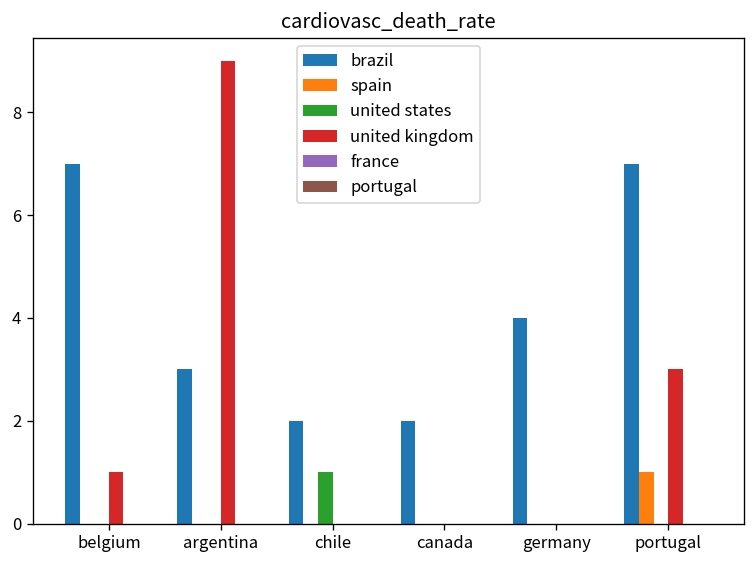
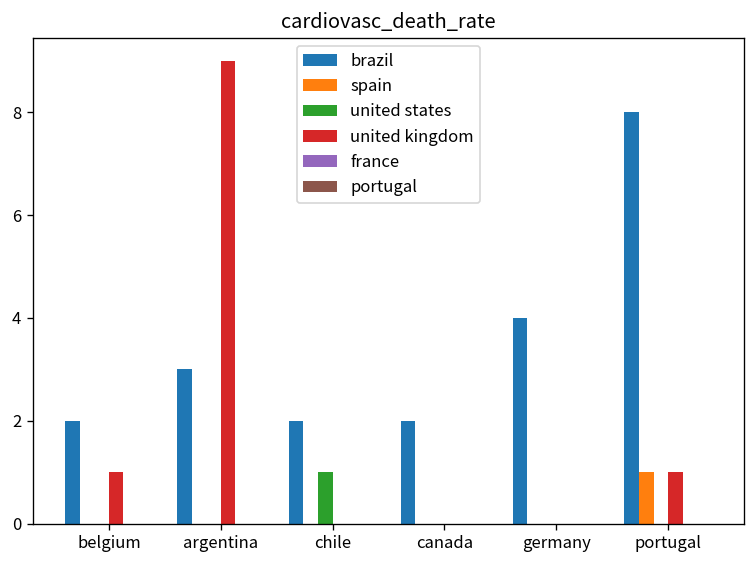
brazil, belgium: 7 -> 2
brazil, portugal: 7 -> 8
united kingdom, portugal: 3 -> 1
